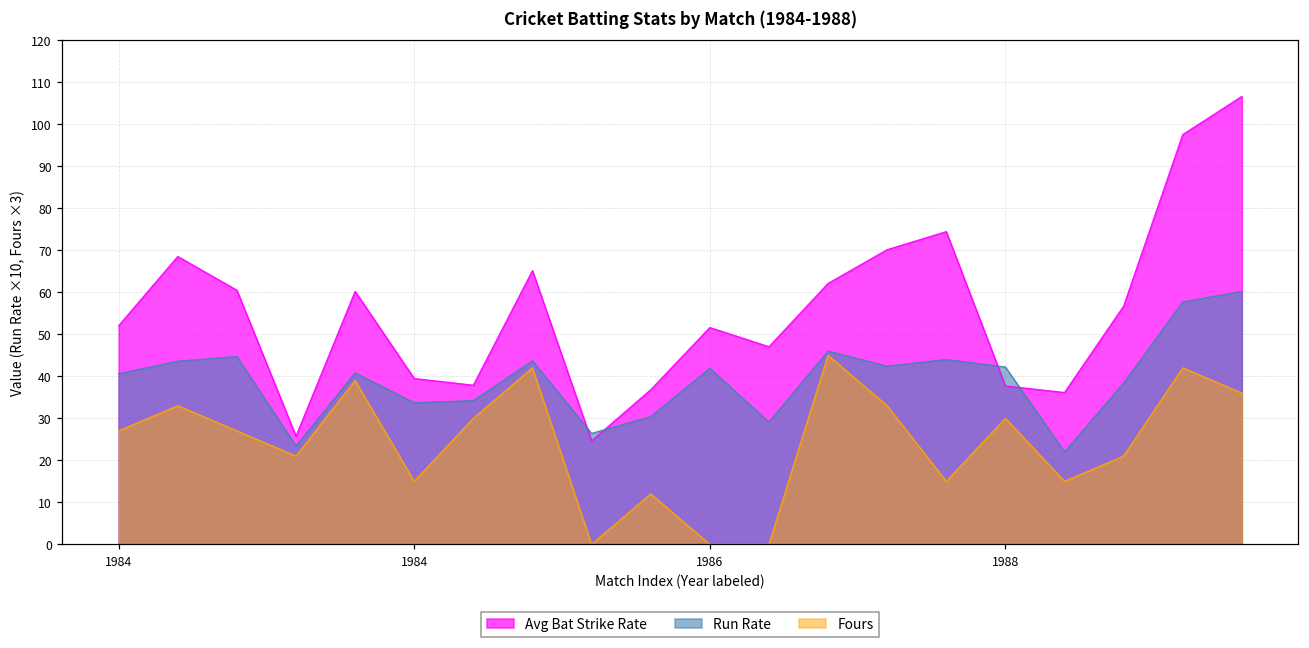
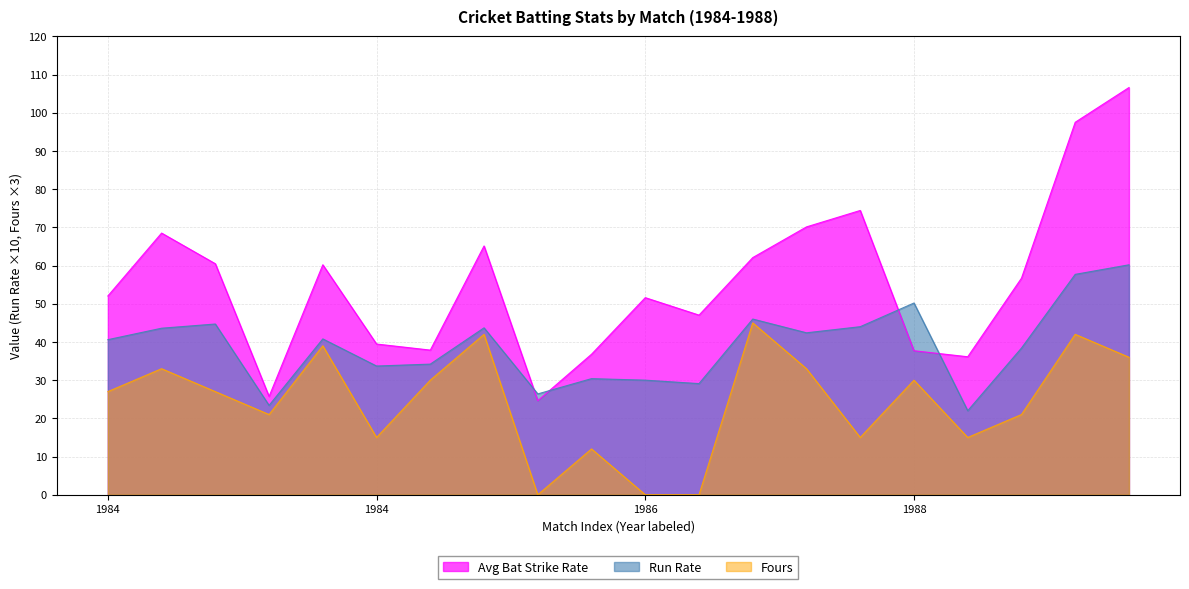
Run Rate, 1986: 42 -> 30
Run Rate, 1988: 42 -> 50
